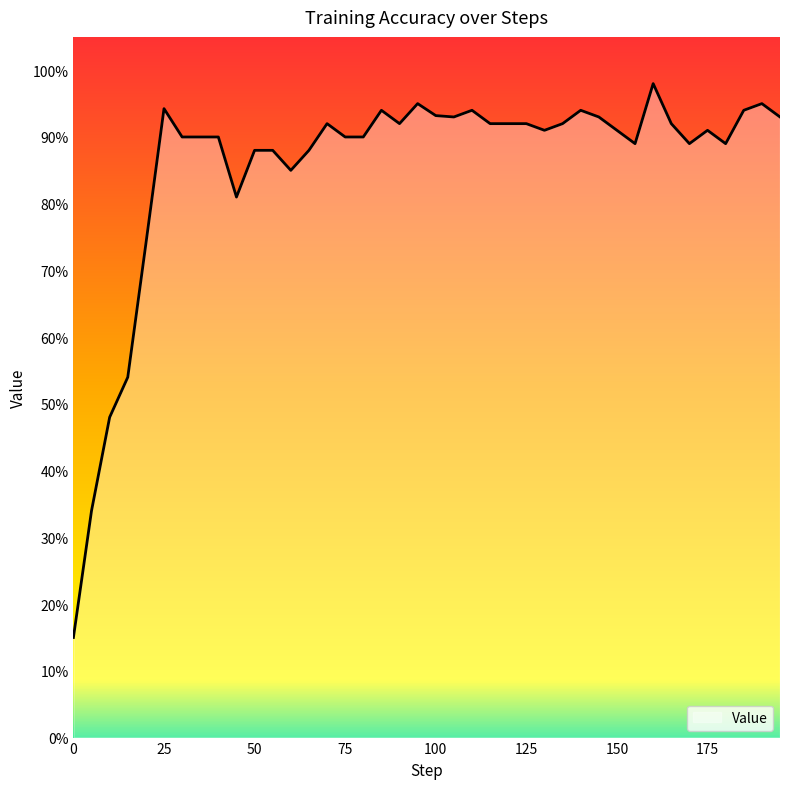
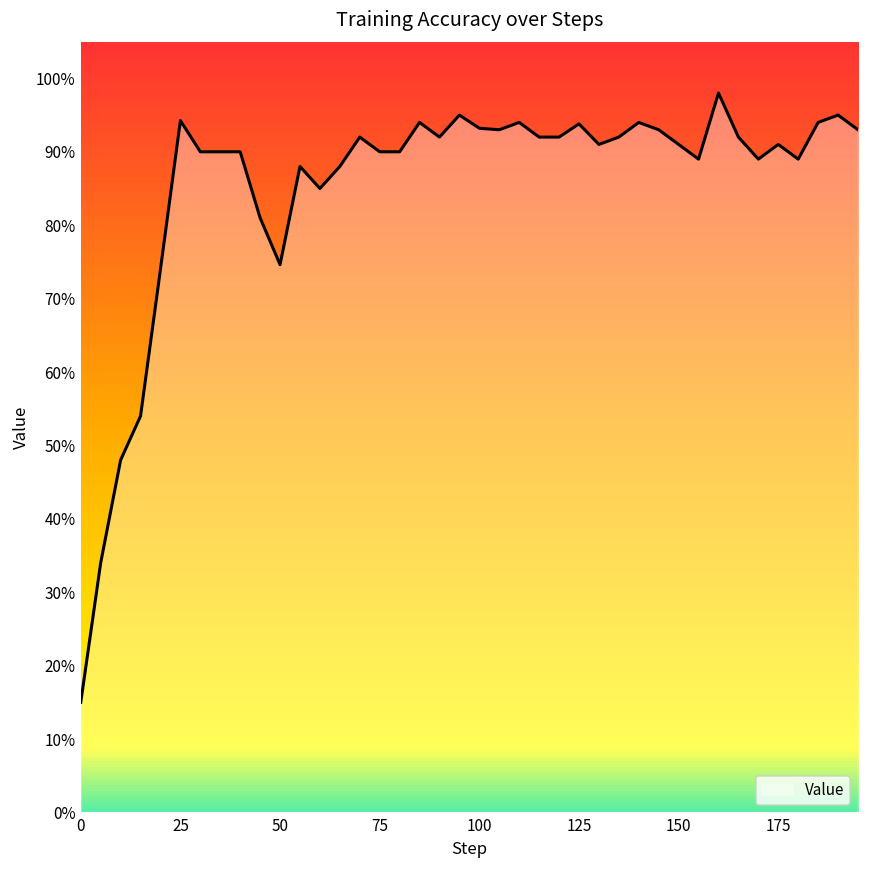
50: 88% -> 75%
125: 92% -> 94%
